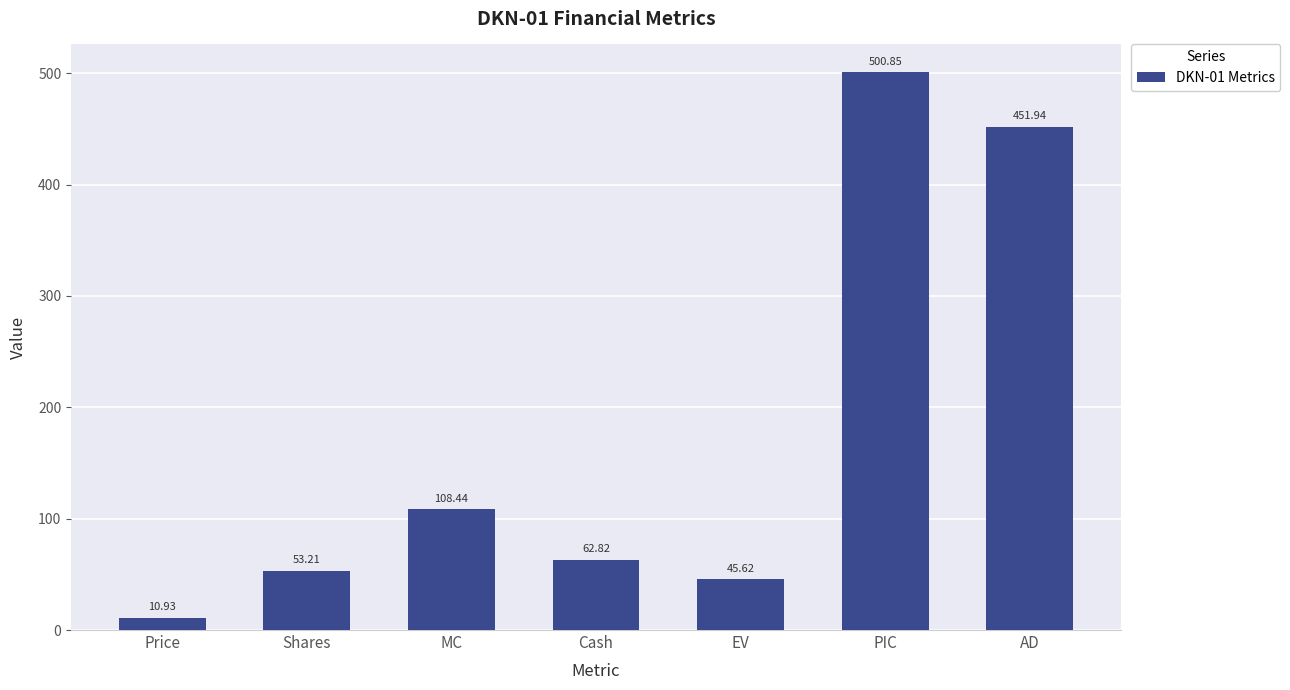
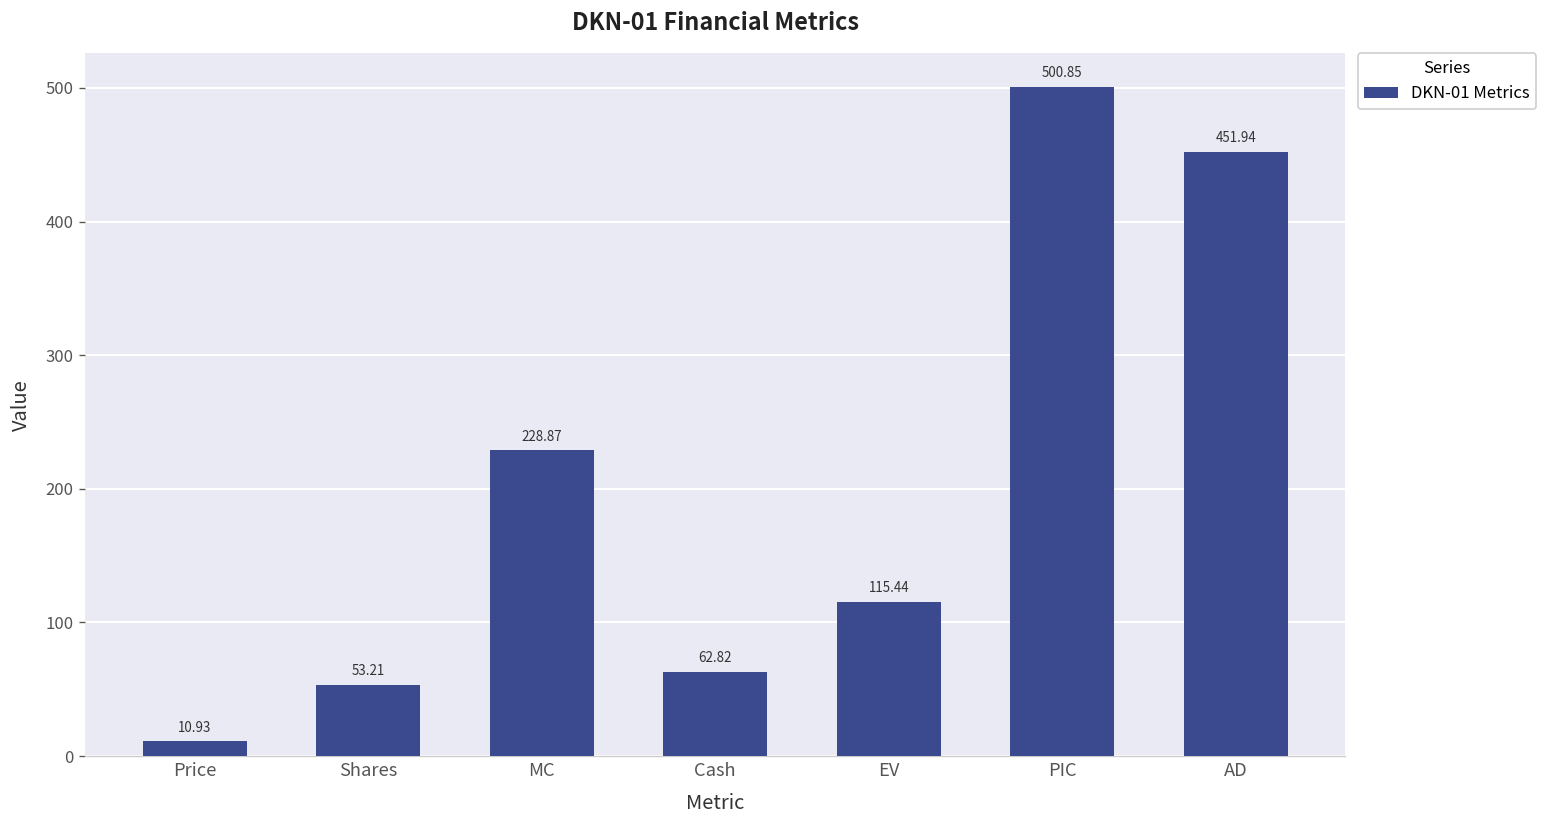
MC: 108.44 -> 228.87
EV: 45.62 -> 115.44
